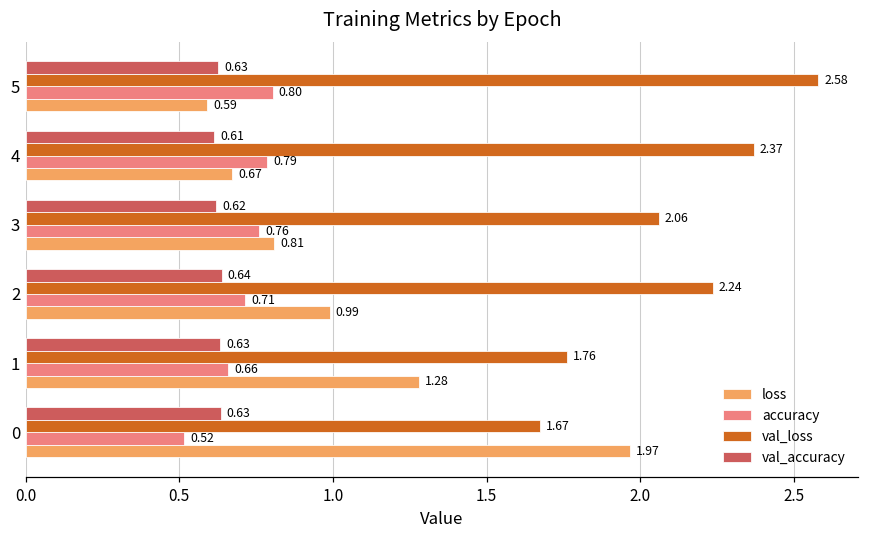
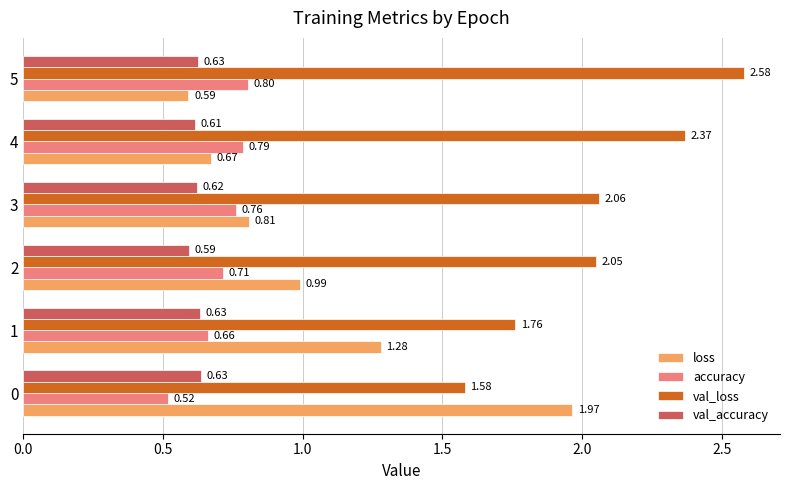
val_accuracy, 2: 0.64 -> 0.59
val_loss, 2: 2.24 -> 2.05
val_loss, 0: 1.67 -> 1.58
